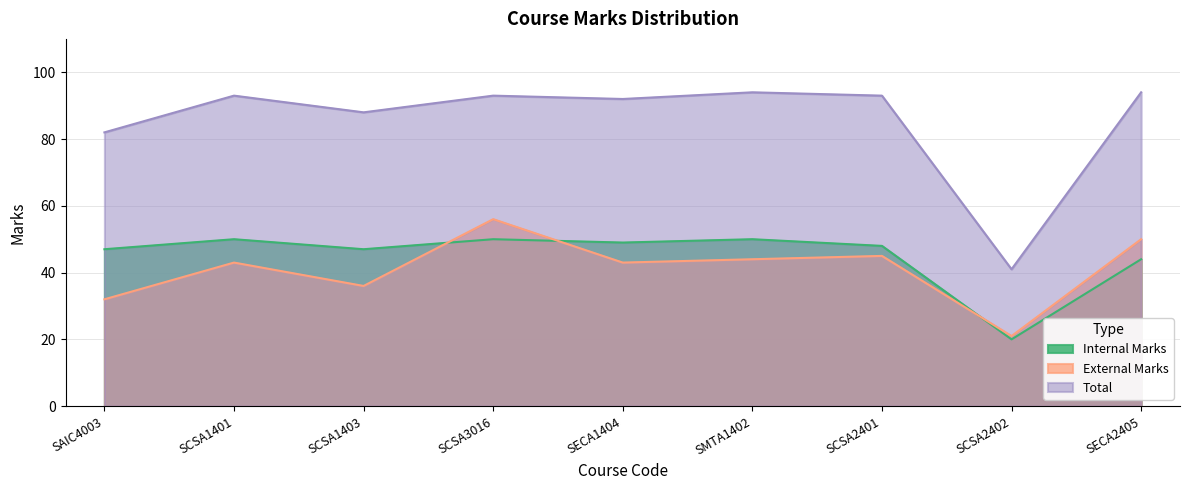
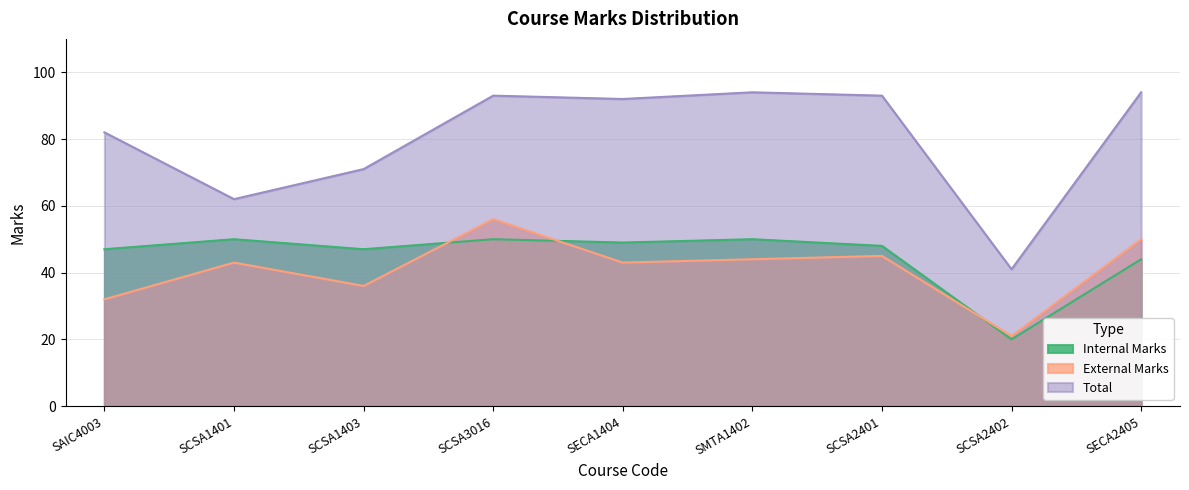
Total, SCSA1401: 93 -> 62
Total, SCSA1403: 88 -> 71
